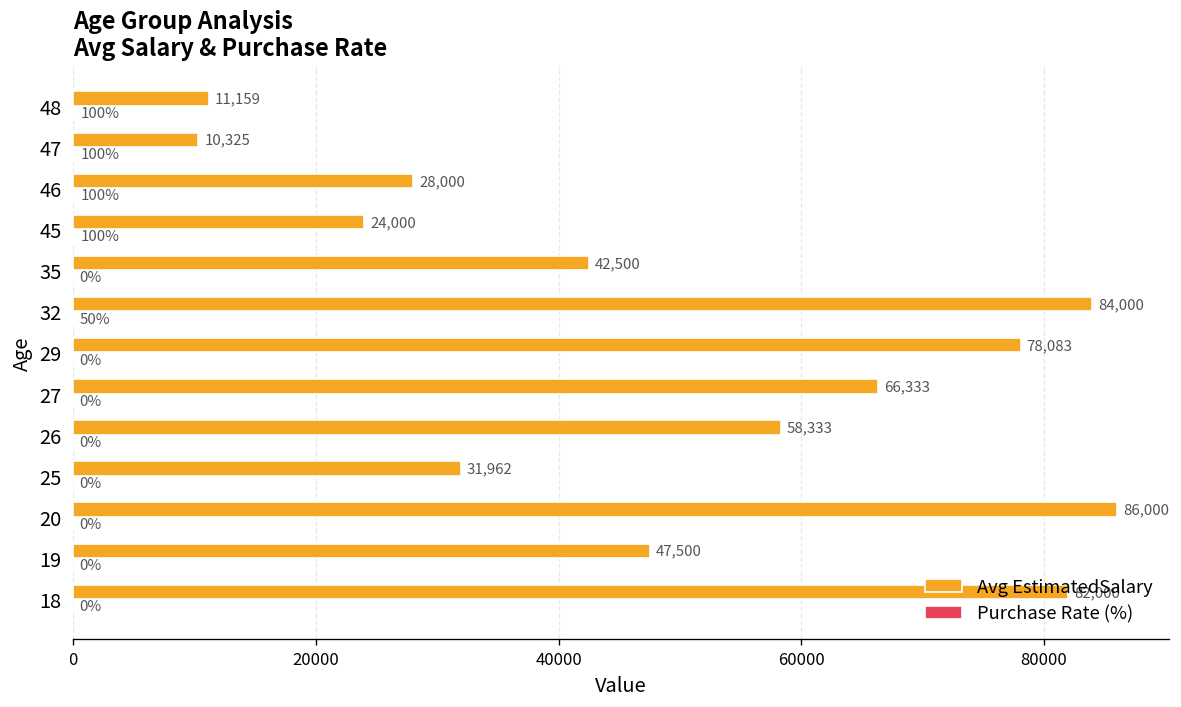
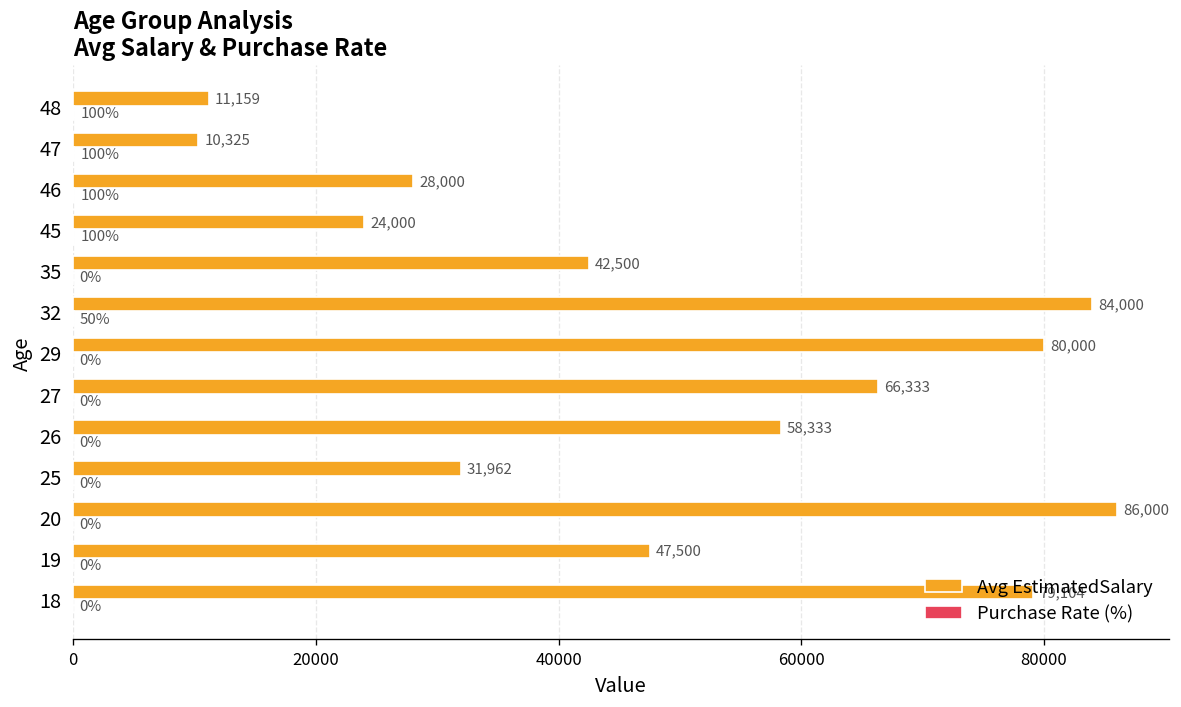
Avg EstimatedSalary, 29: 78,083 -> 80,000
Avg EstimatedSalary, 18: 82,000 -> 79,104
